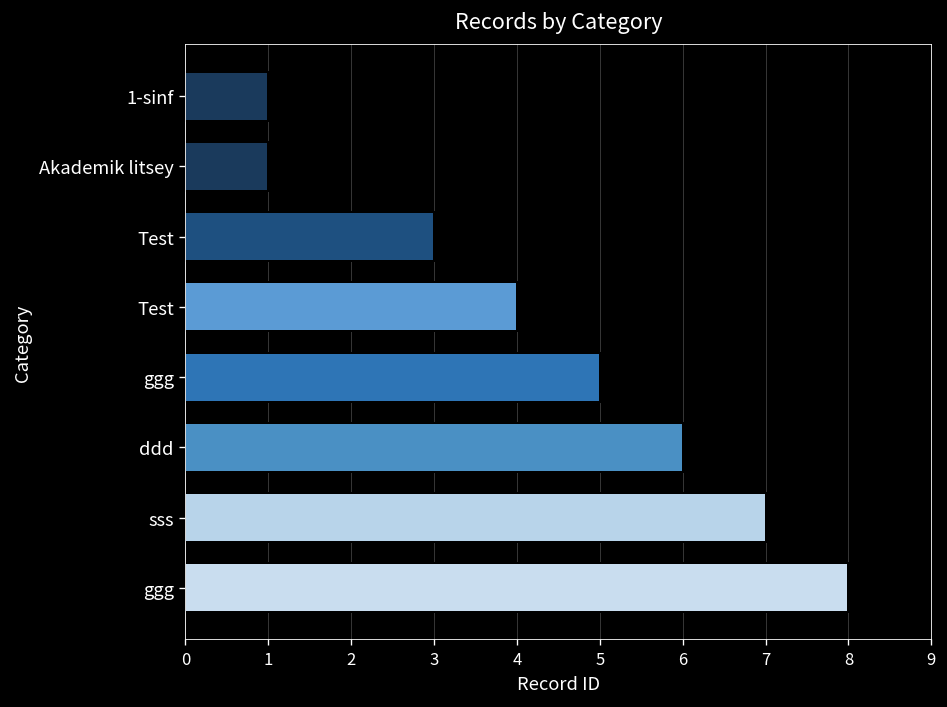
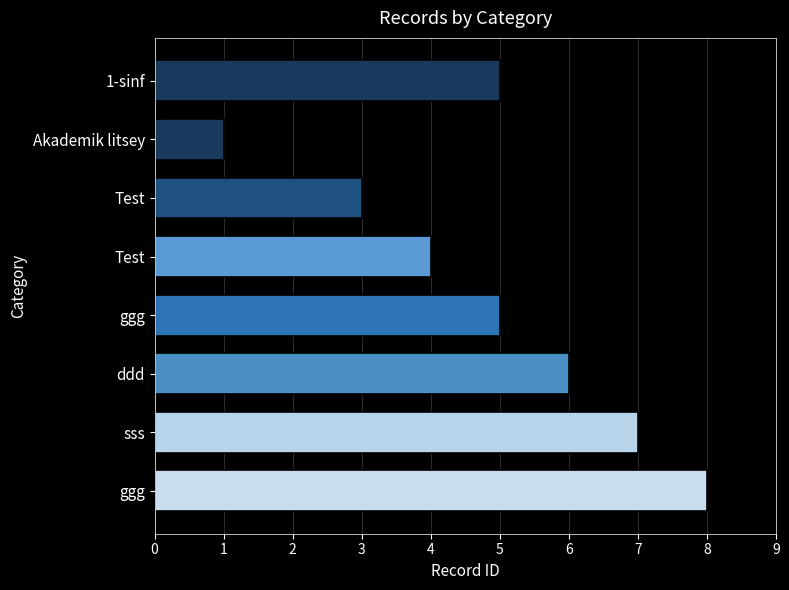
1-sinf: 1 -> 5
